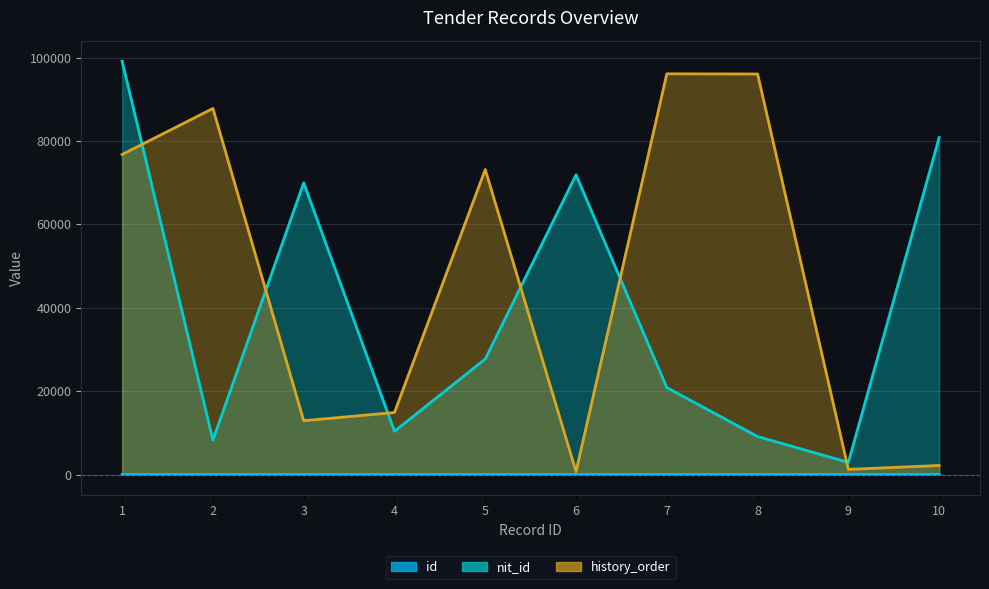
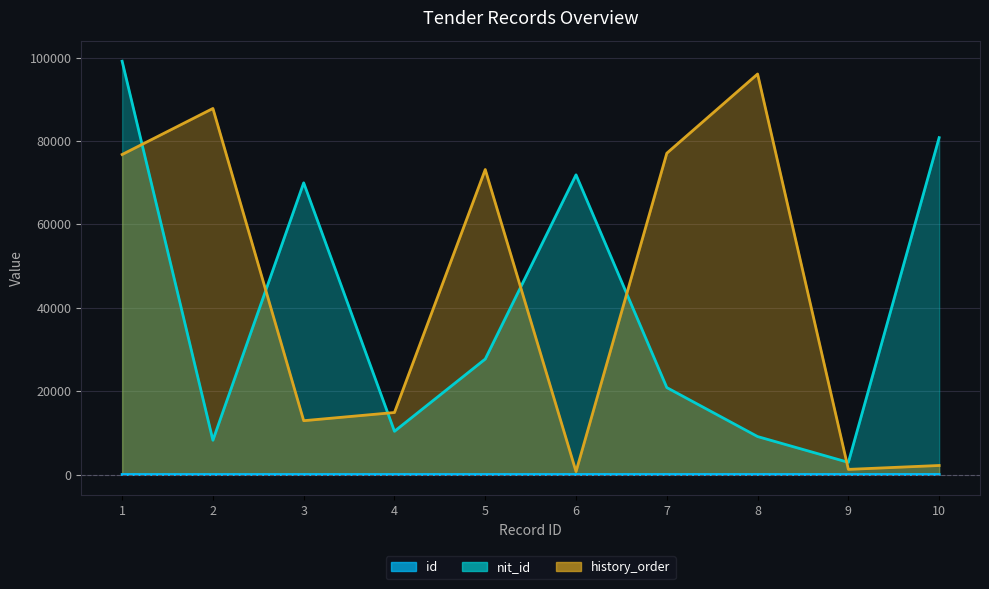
history_order, 7: 96000 -> 77000
